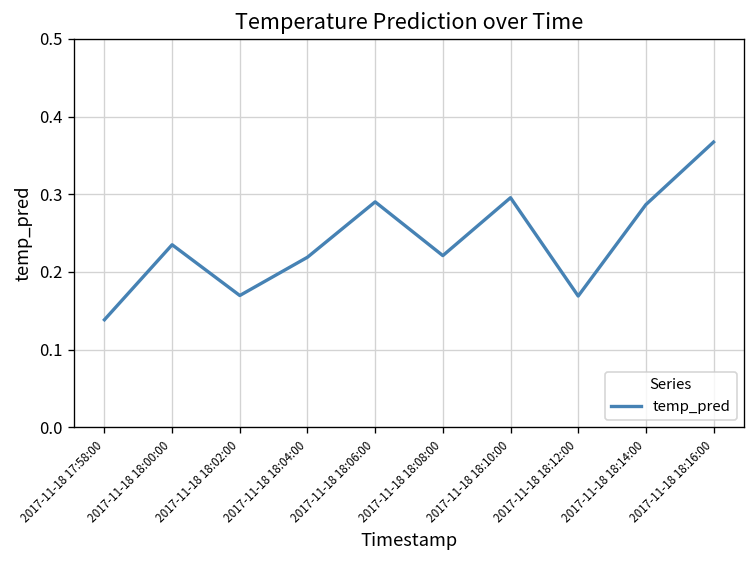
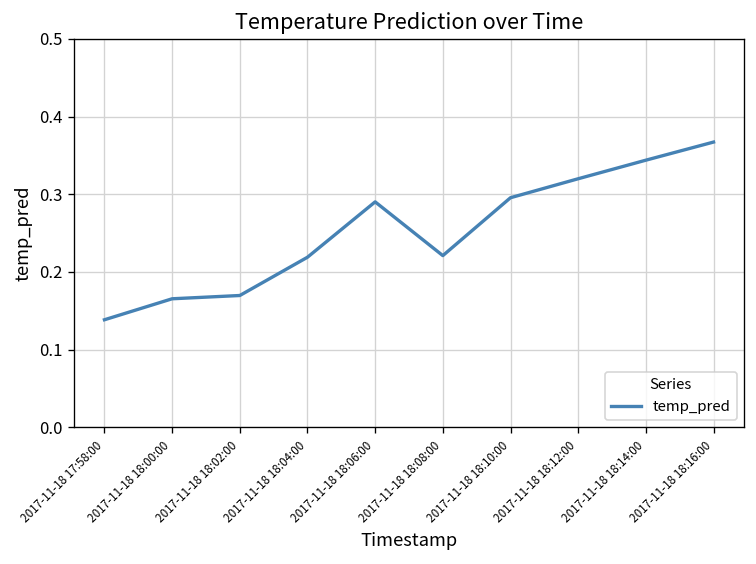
2017-11-18 18:00:00: 0.24 -> 0.17
2017-11-18 18:12:00: 0.17 -> 0.32
2017-11-18 18:14:00: 0.29 -> 0.34
